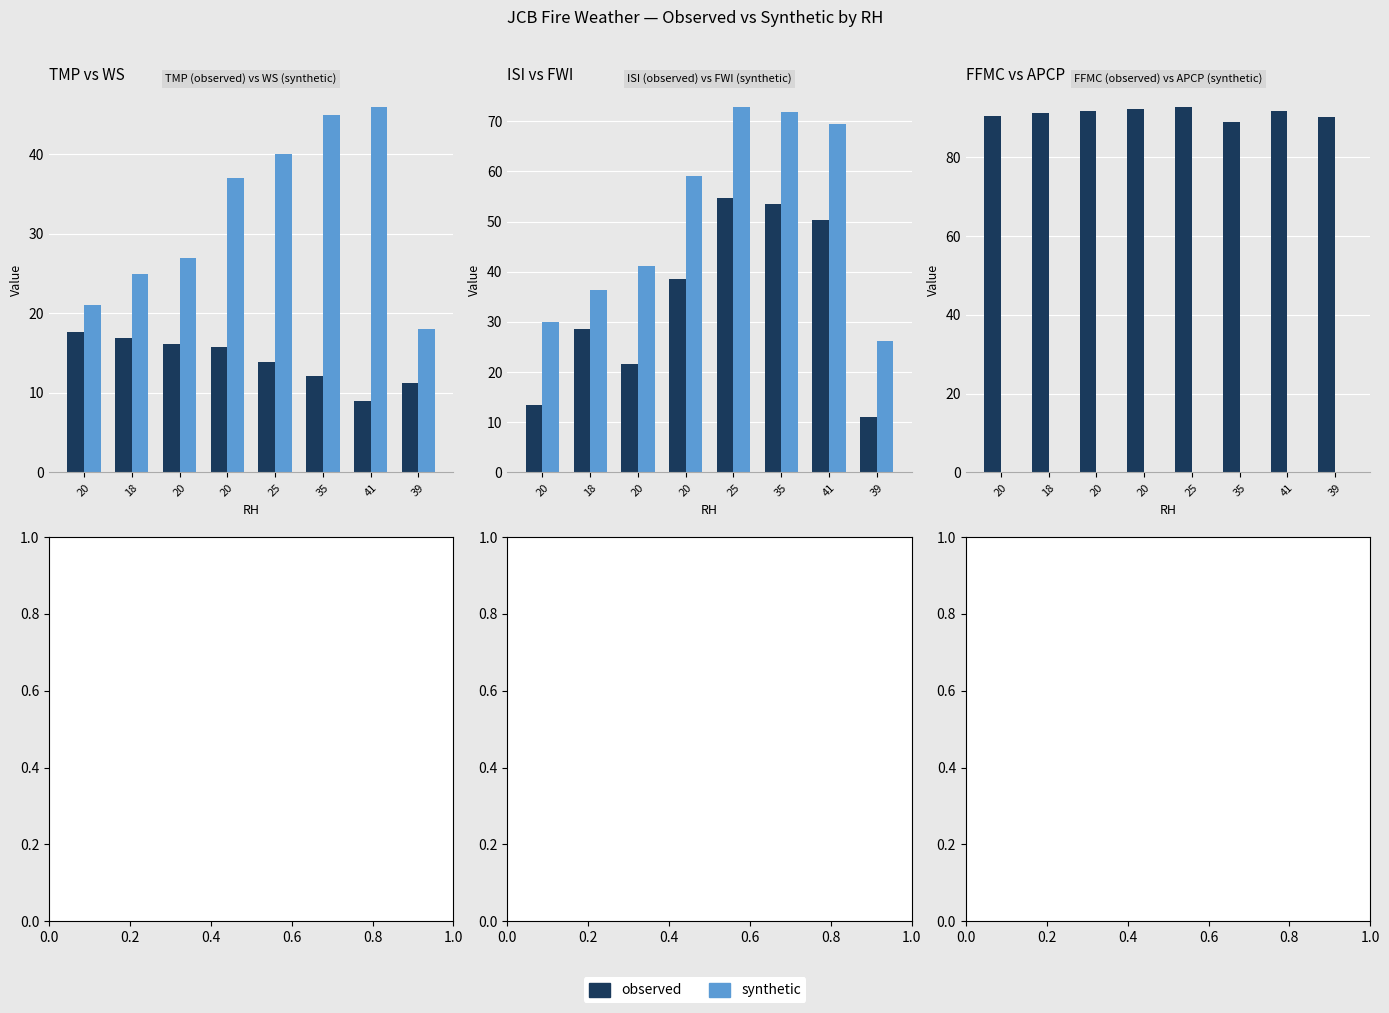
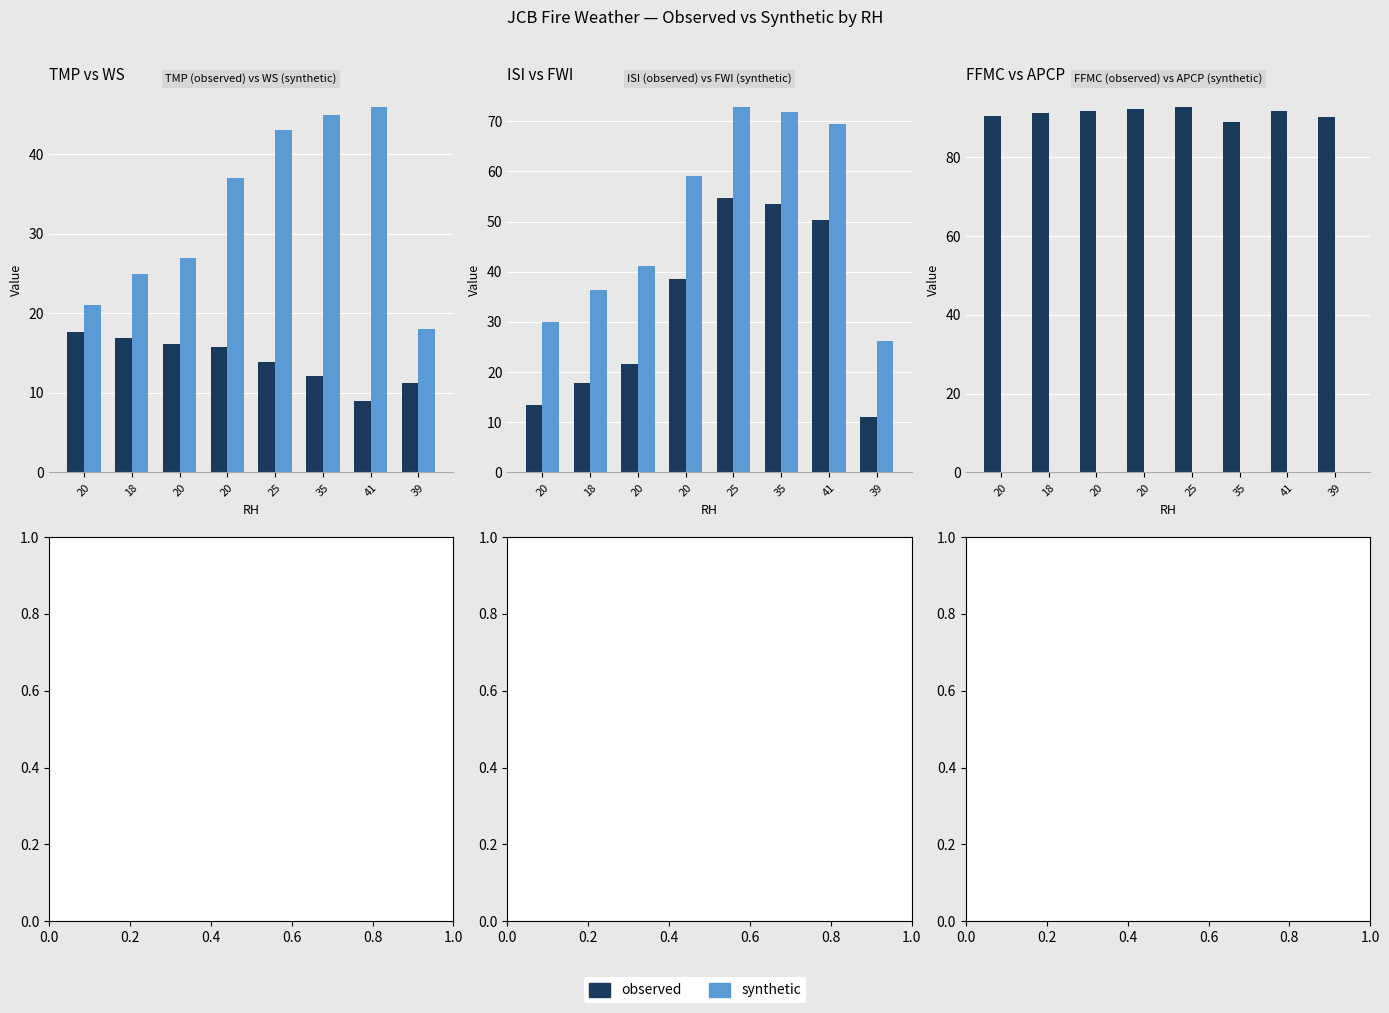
TMP vs WS, synthetic, 25: 40 -> 43
ISI vs FWI, observed, 18: 29 -> 18
